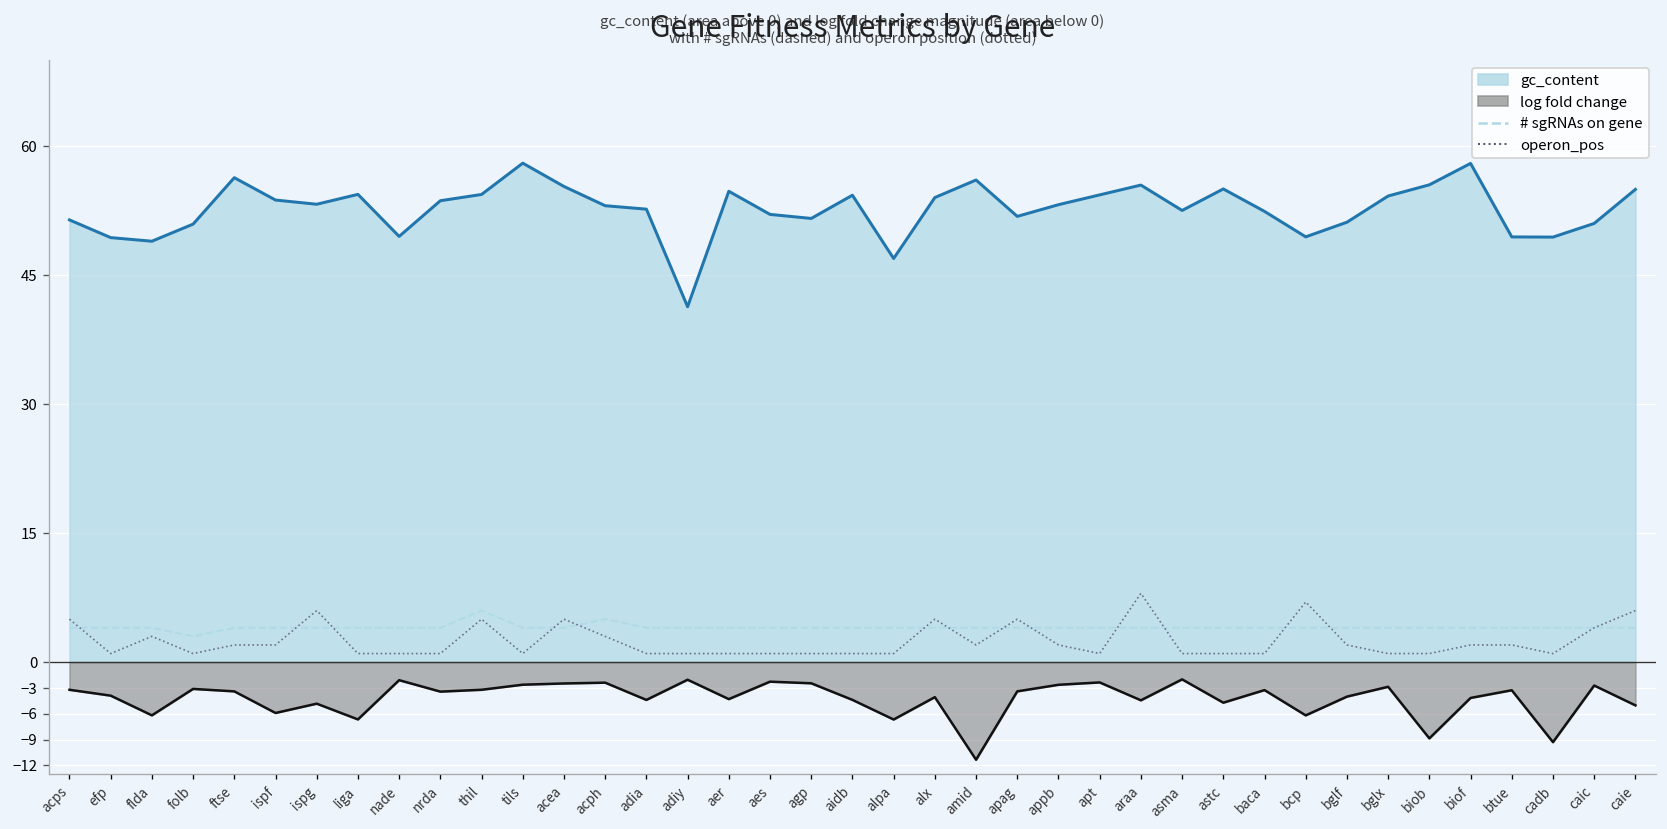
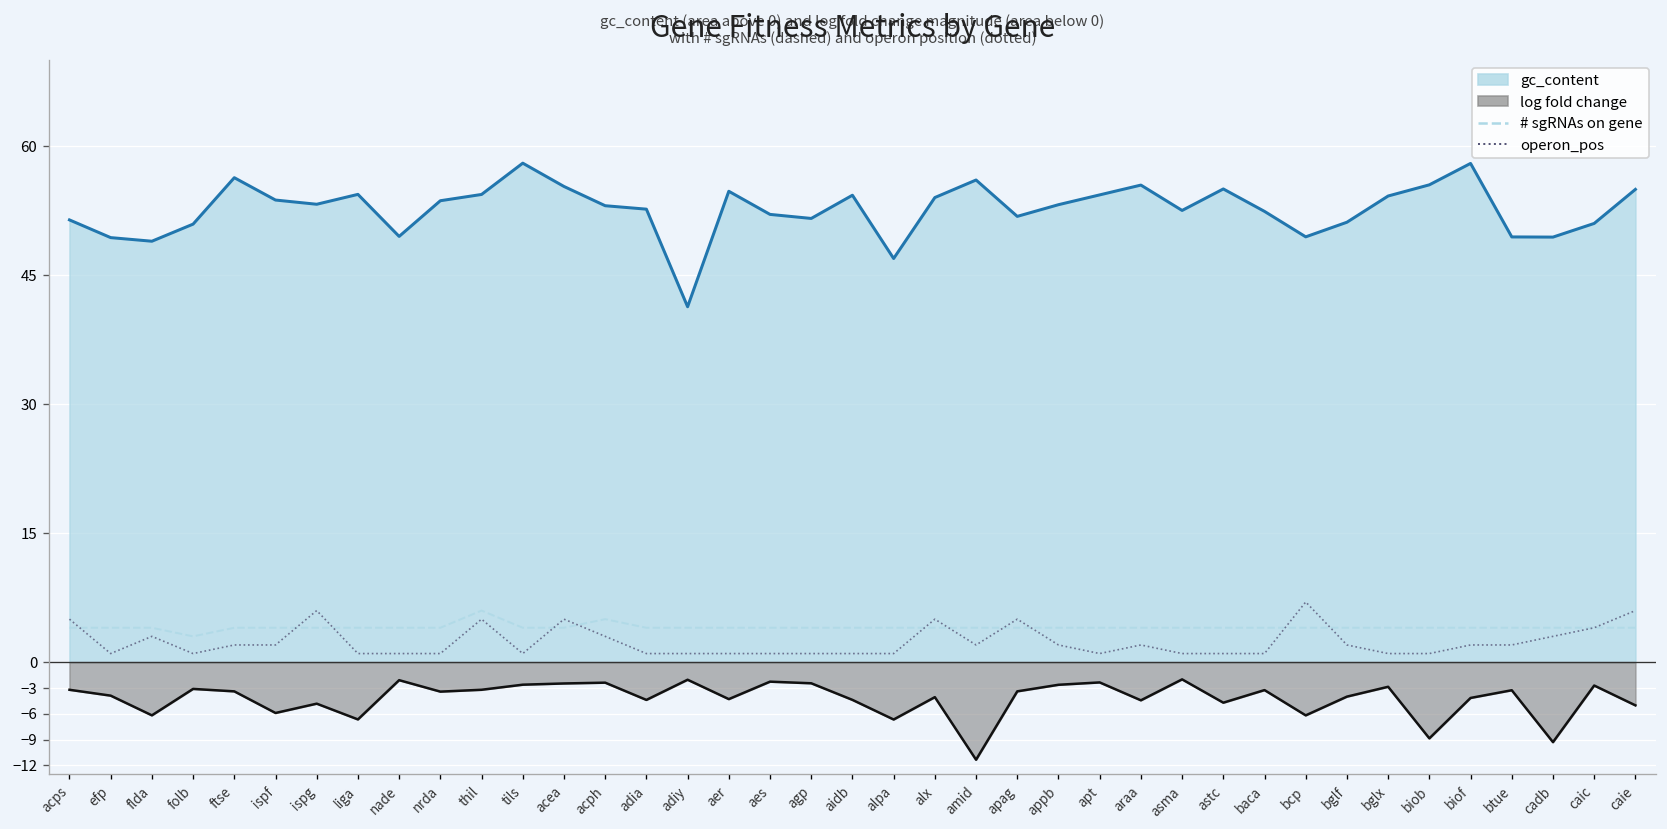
operon_pos, araa: 8 -> 2
operon_pos, cadb: 1 -> 3
